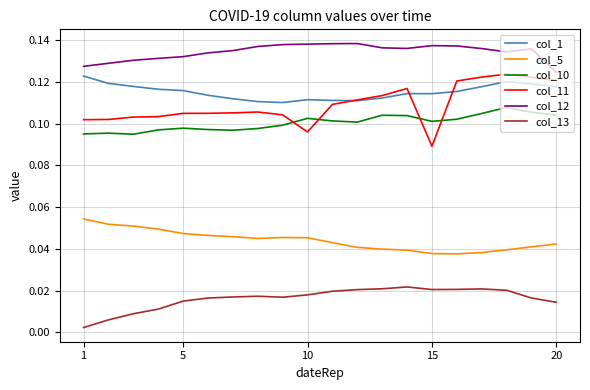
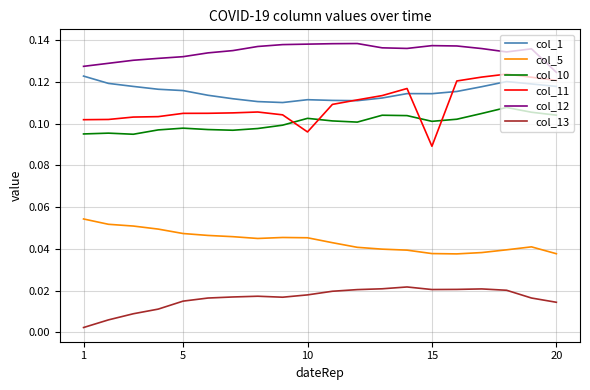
col_5, 20: 0.042 -> 0.038
